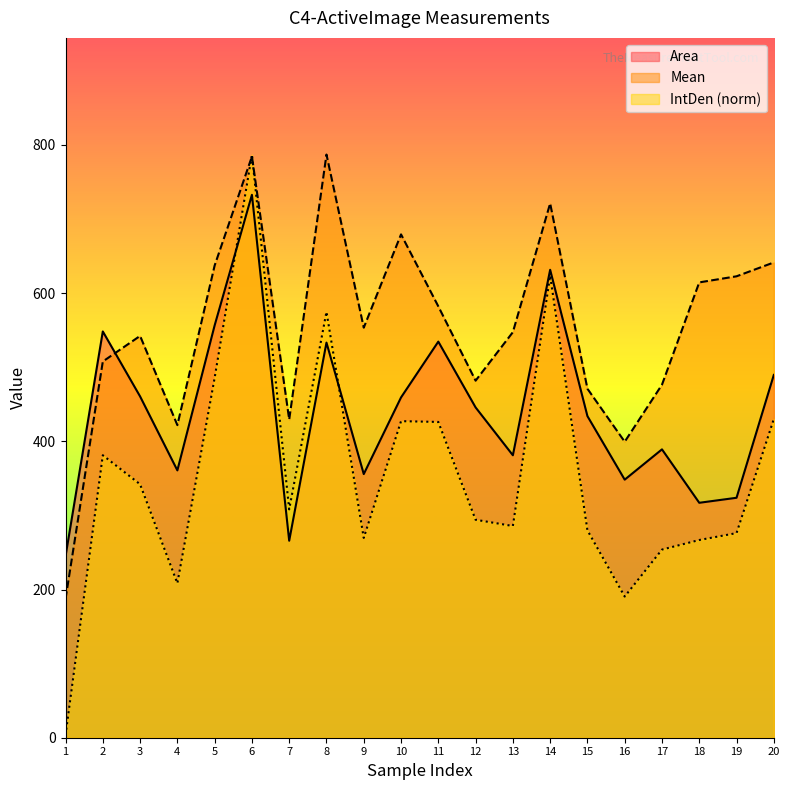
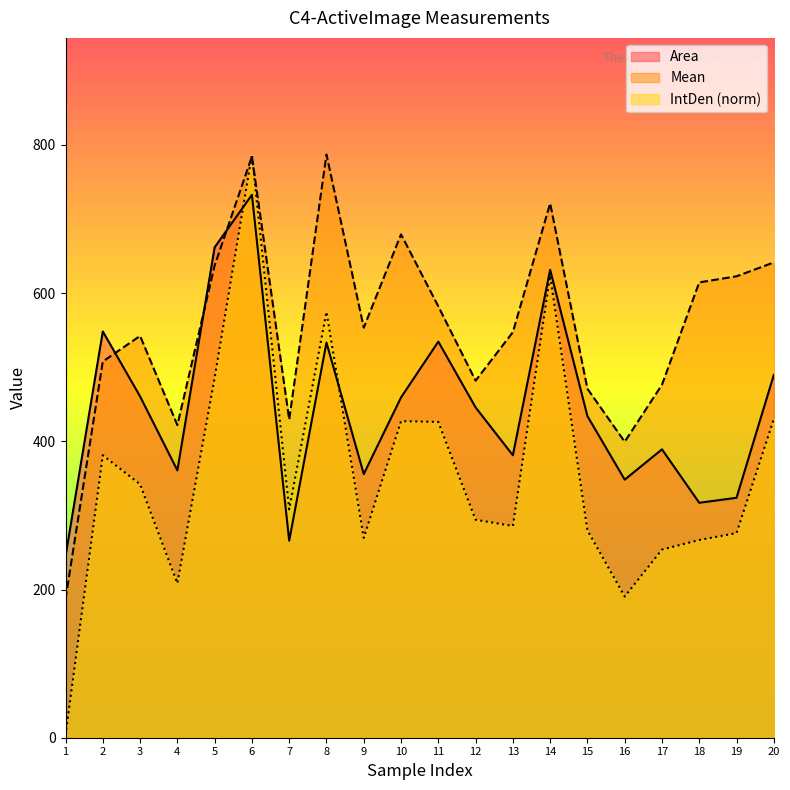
Area, 5: 560 -> 660
